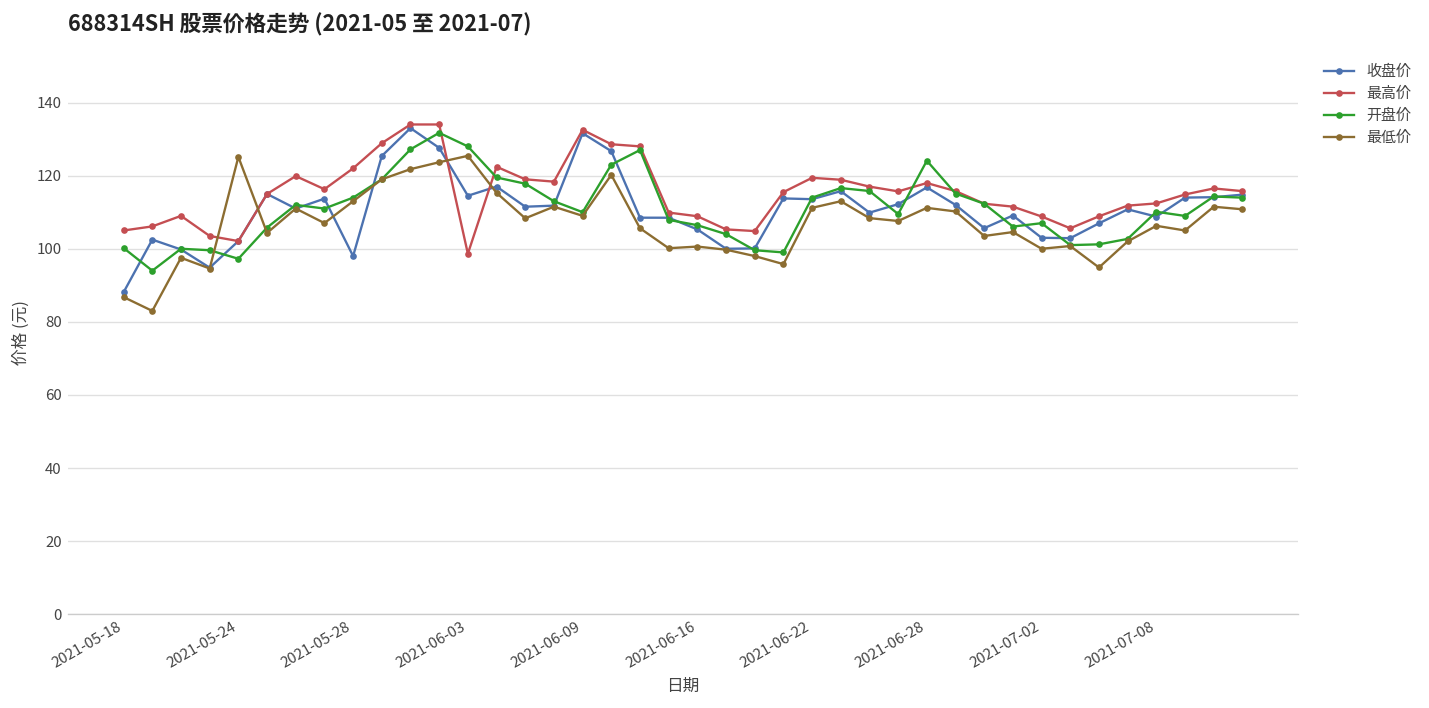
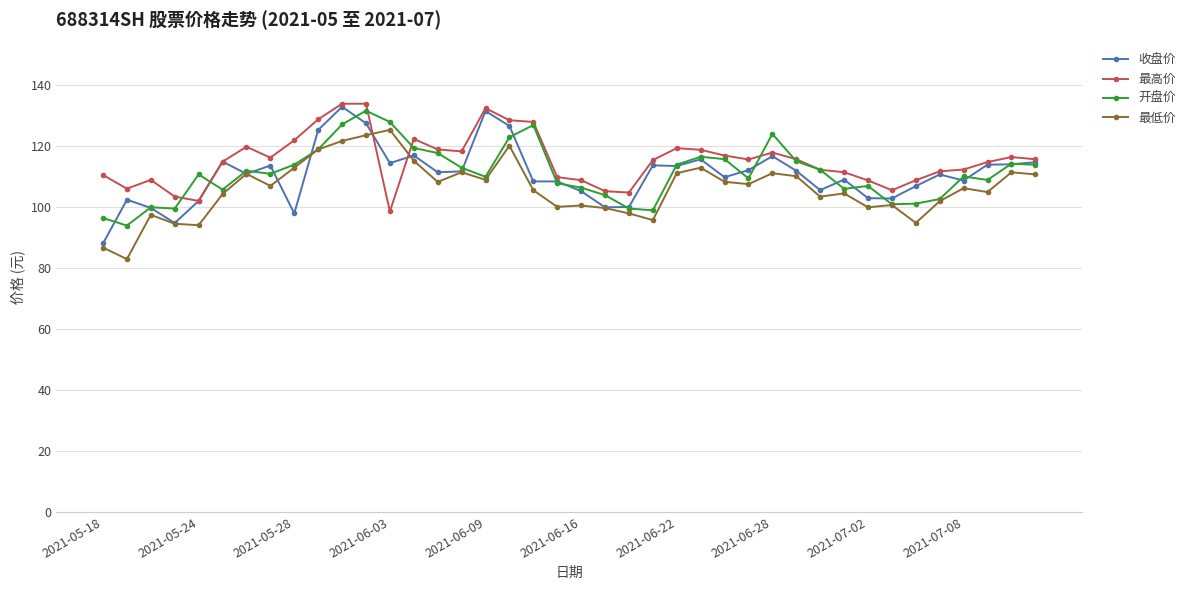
最高价, 2021-05-18: 105 -> 111
开盘价, 2021-05-18: 100 -> 97
开盘价, 2021-05-24: 97 -> 111
最低价, 2021-05-24: 125 -> 94
